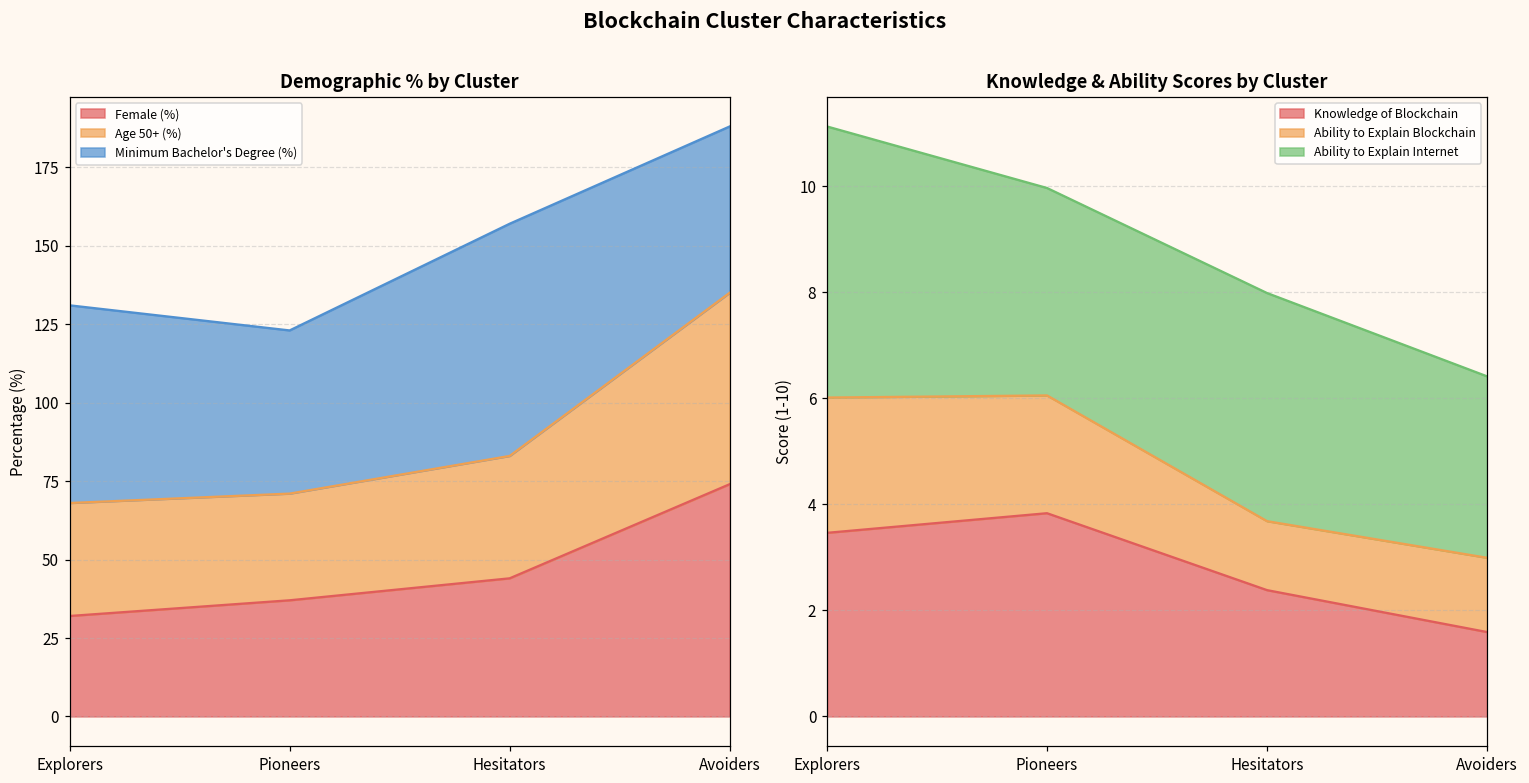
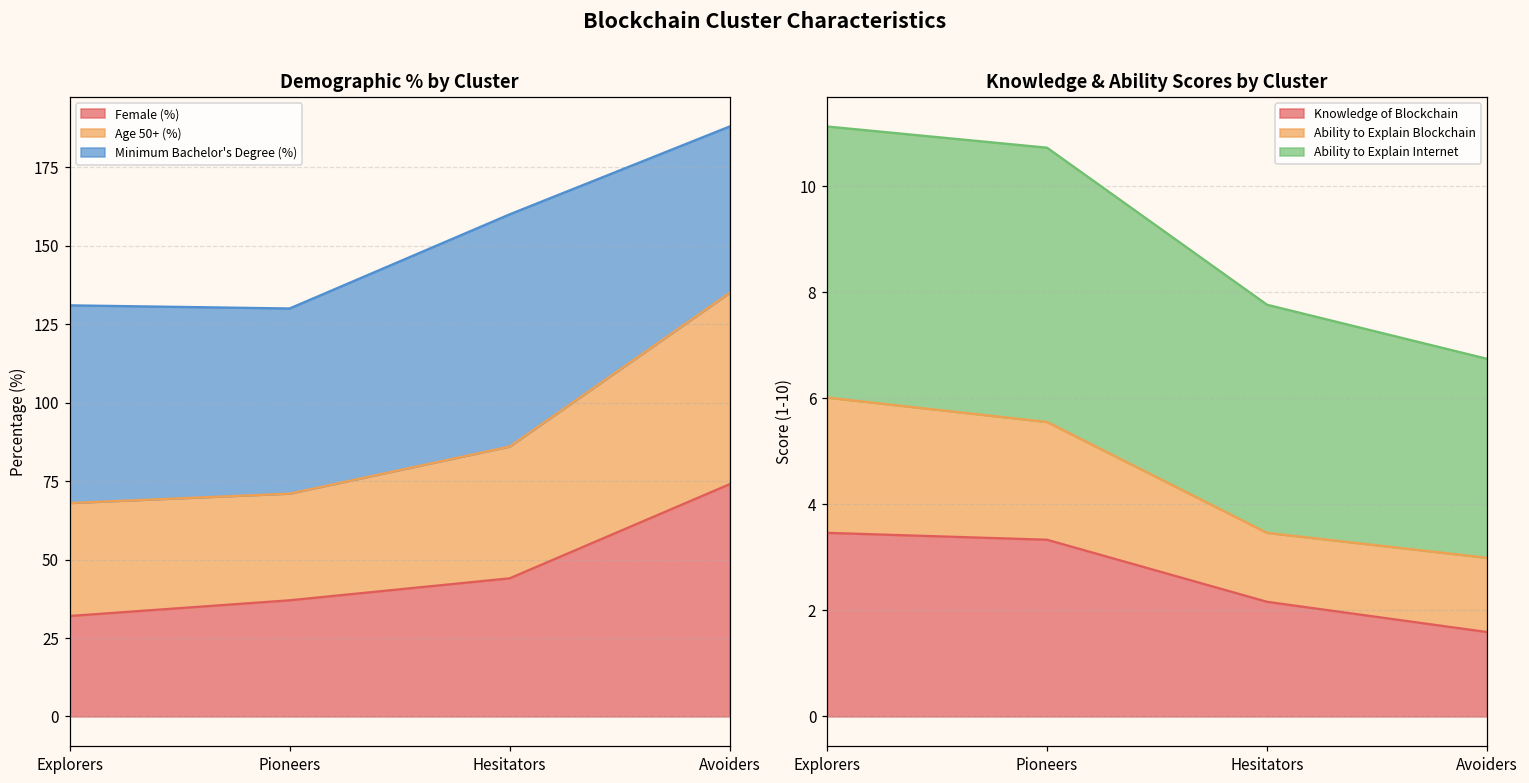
Demographic % by Cluster, Minimum Bachelor's Degree (%), Pioneers: 52 -> 59
Demographic % by Cluster, Age 50+ (%), Hesitators: 39 -> 42
Knowledge & Ability Scores by Cluster, Knowledge of Blockchain, Pioneers: 3.8 -> 3.3
Knowledge & Ability Scores by Cluster, Ability to Explain Internet, Pioneers: 3.9 -> 5.2
Knowledge & Ability Scores by Cluster, Knowledge of Blockchain, Hesitators: 2.4 -> 2.2
Knowledge & Ability Scores by Cluster, Ability to Explain Internet, Avoiders: 3.4 -> 3.8
